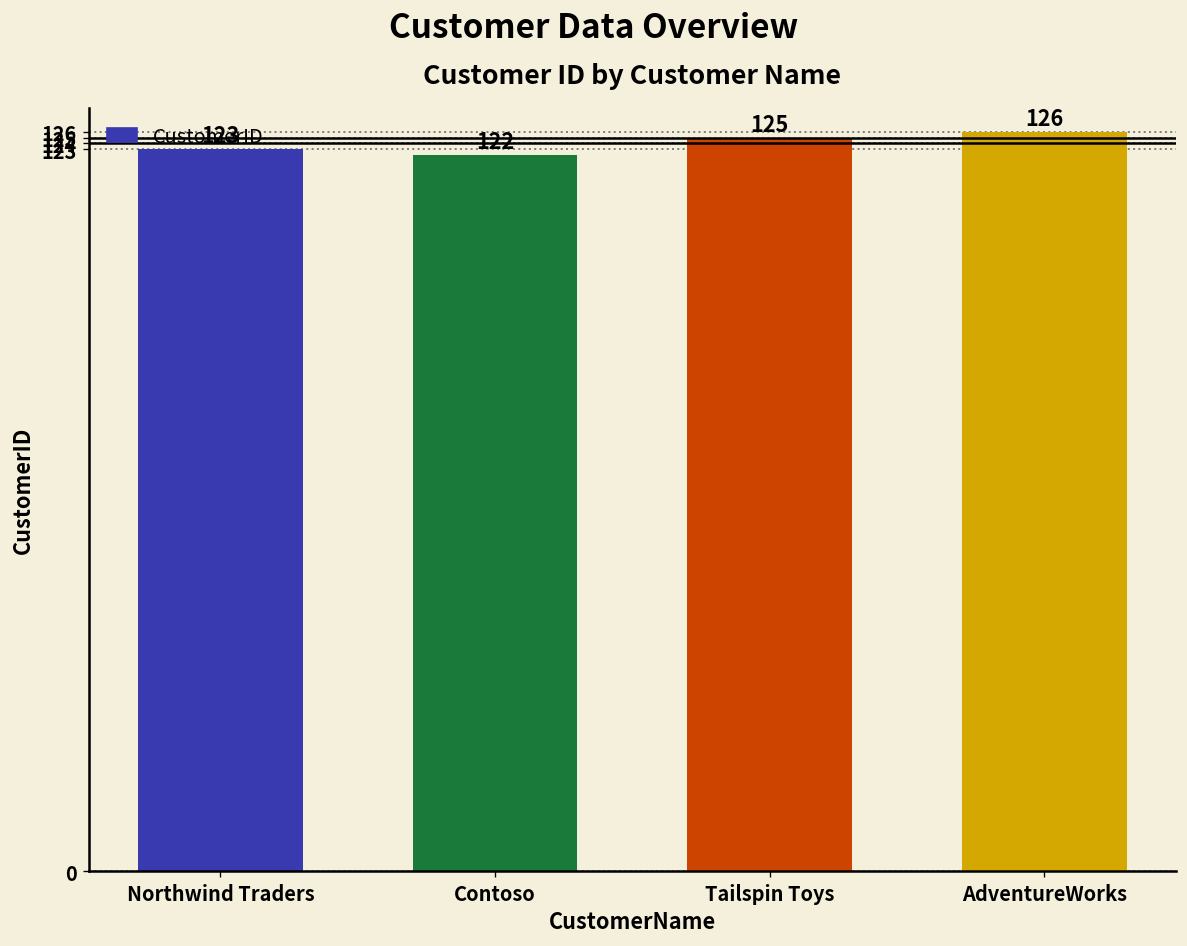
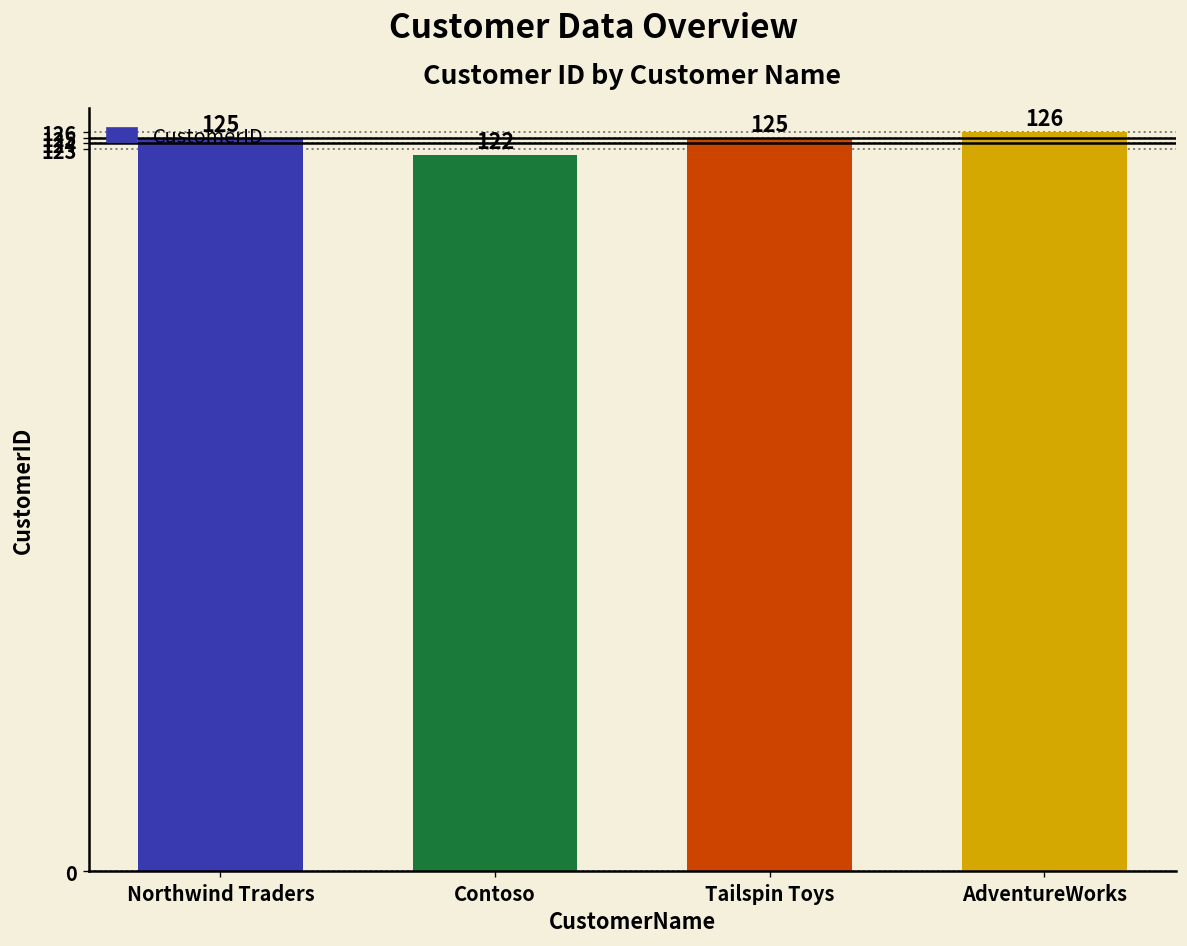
Northwind Traders: 123 -> 125
